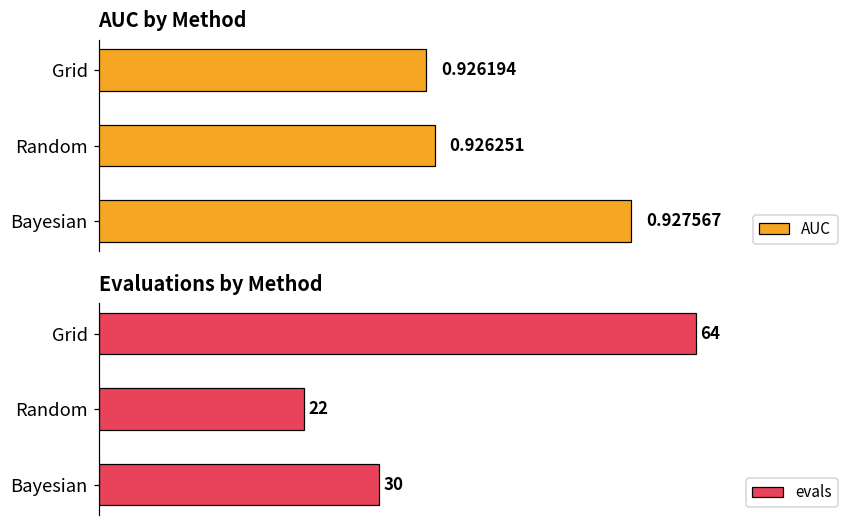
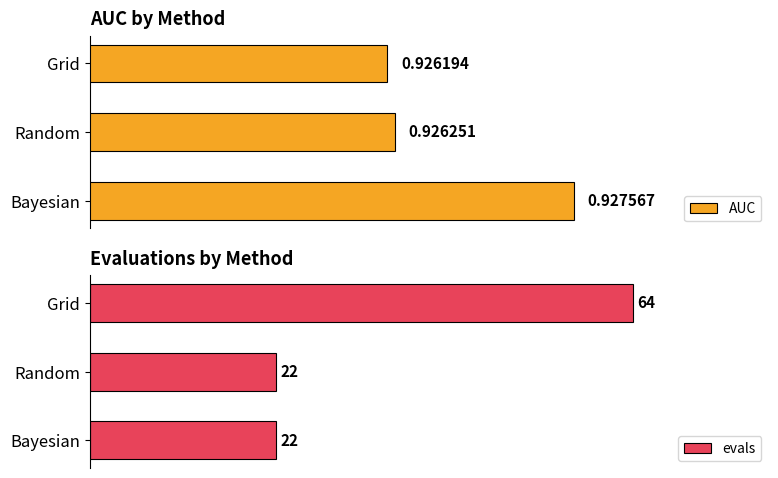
Evaluations by Method, Bayesian: 30 -> 22
